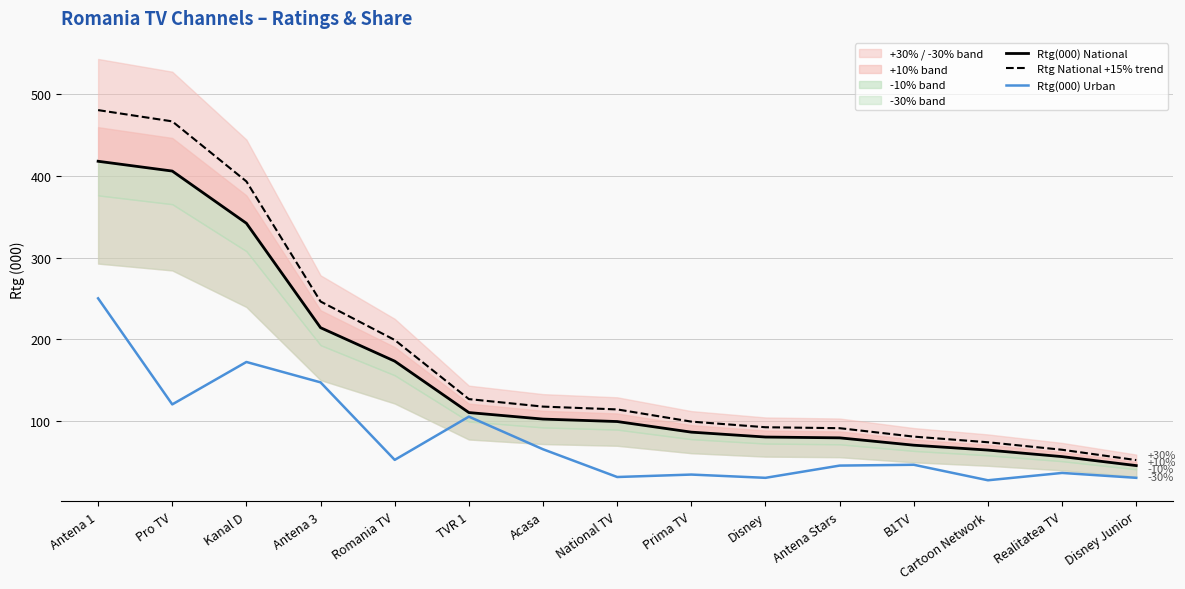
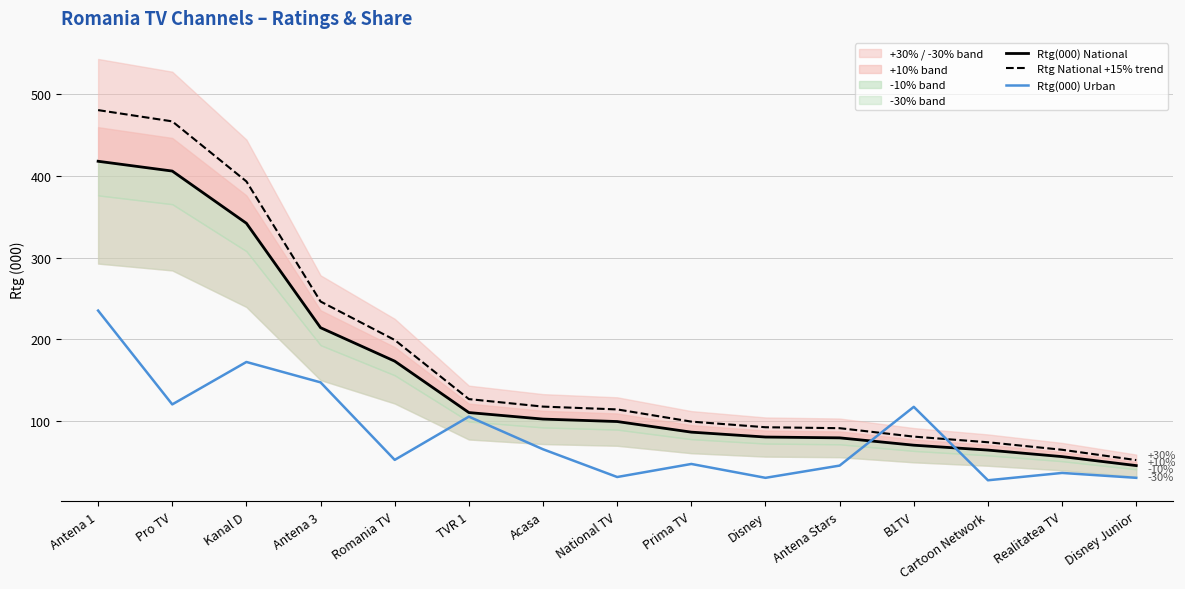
Rtg(000) Urban, Antena 1: 250 -> 240
Rtg(000) Urban, Prima TV: 30 -> 50
Rtg(000) Urban, B1TV: 50 -> 120
